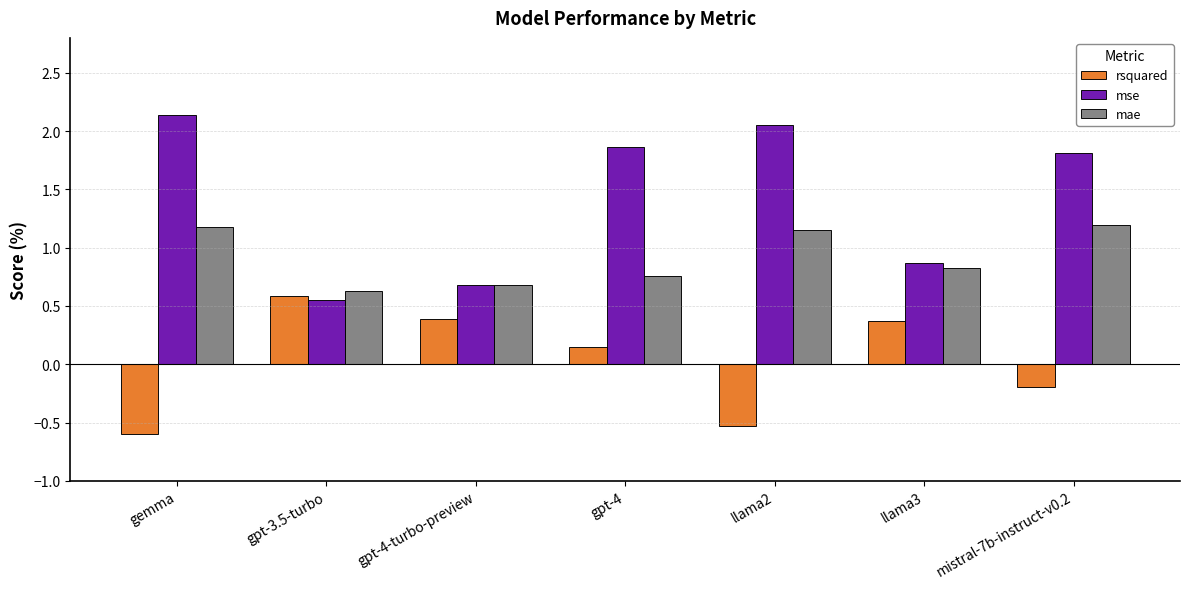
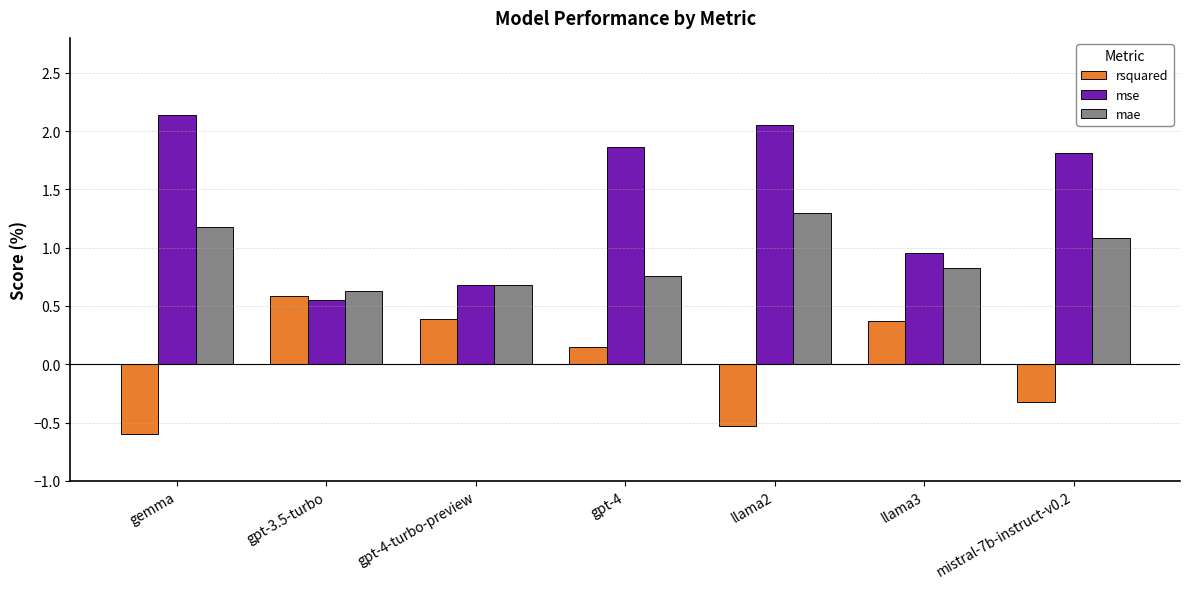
mae, llama2: 1.15 -> 1.30
mse, llama3: 0.86 -> 0.96
rsquared, mistral-7b-instruct-v0.2: -0.19 -> -0.32
mae, mistral-7b-instruct-v0.2: 1.19 -> 1.08
